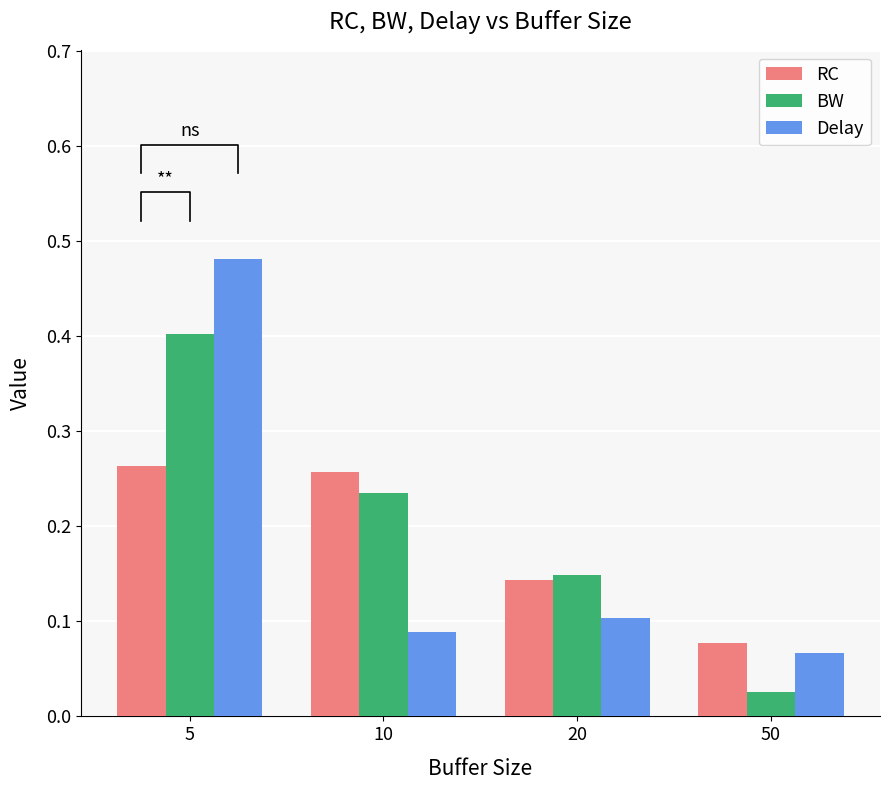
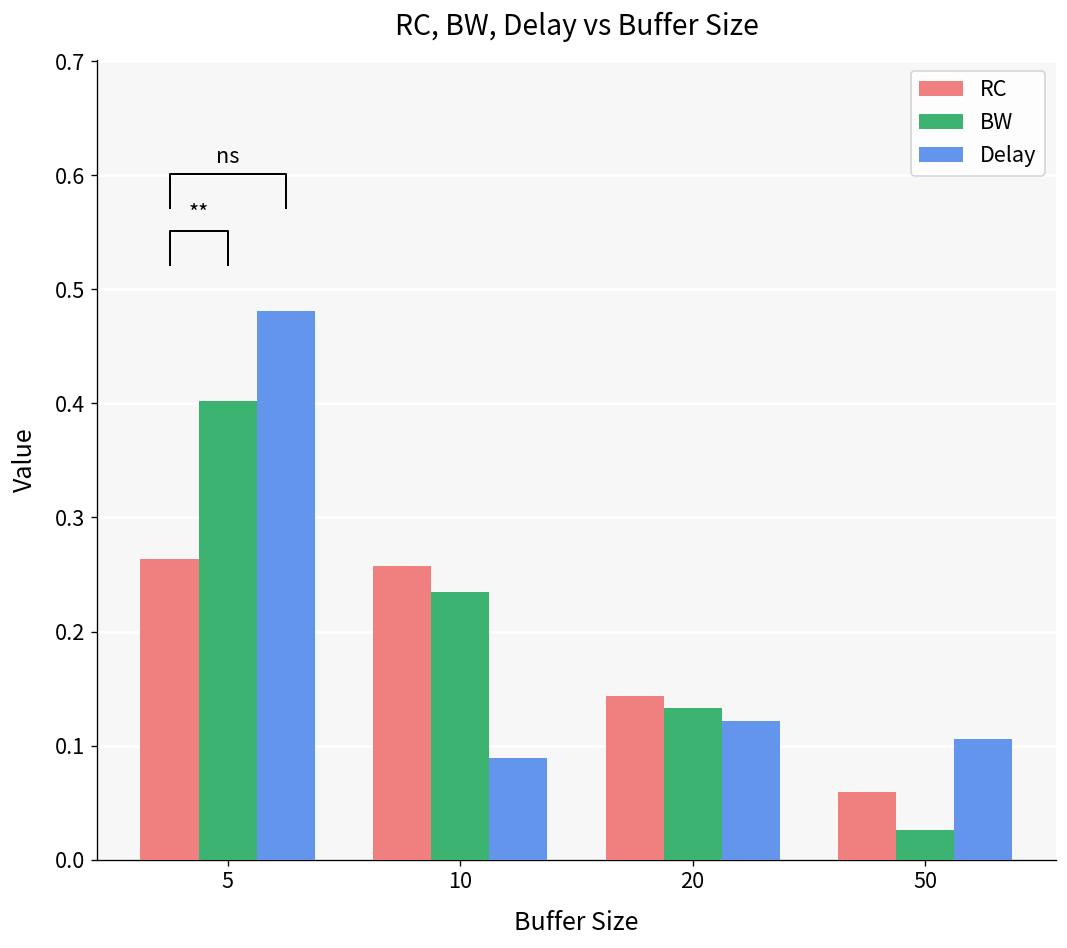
BW, 20: 0.15 -> 0.13
Delay, 20: 0.10 -> 0.12
RC, 50: 0.08 -> 0.06
Delay, 50: 0.07 -> 0.11
